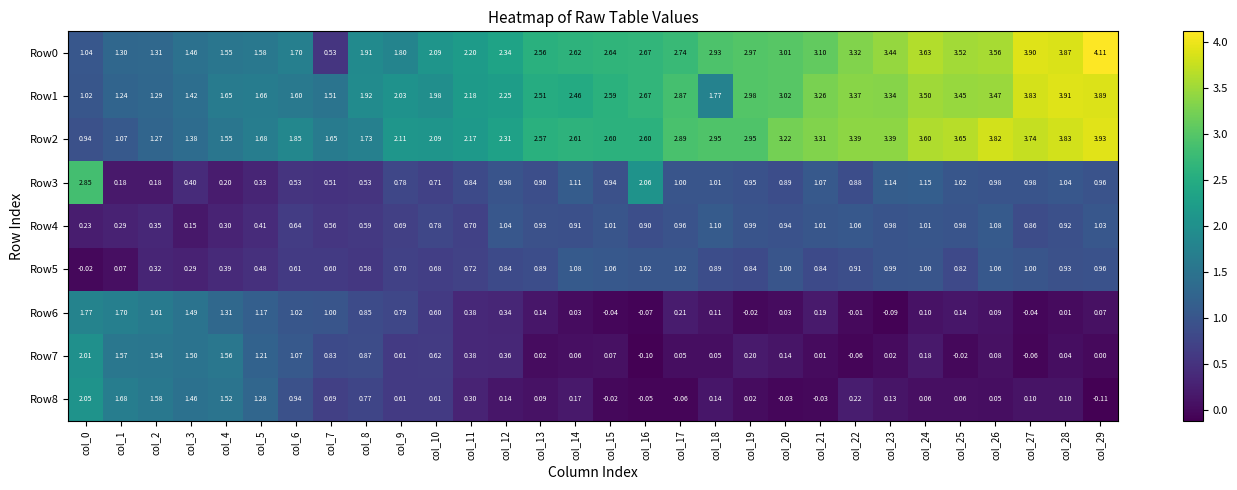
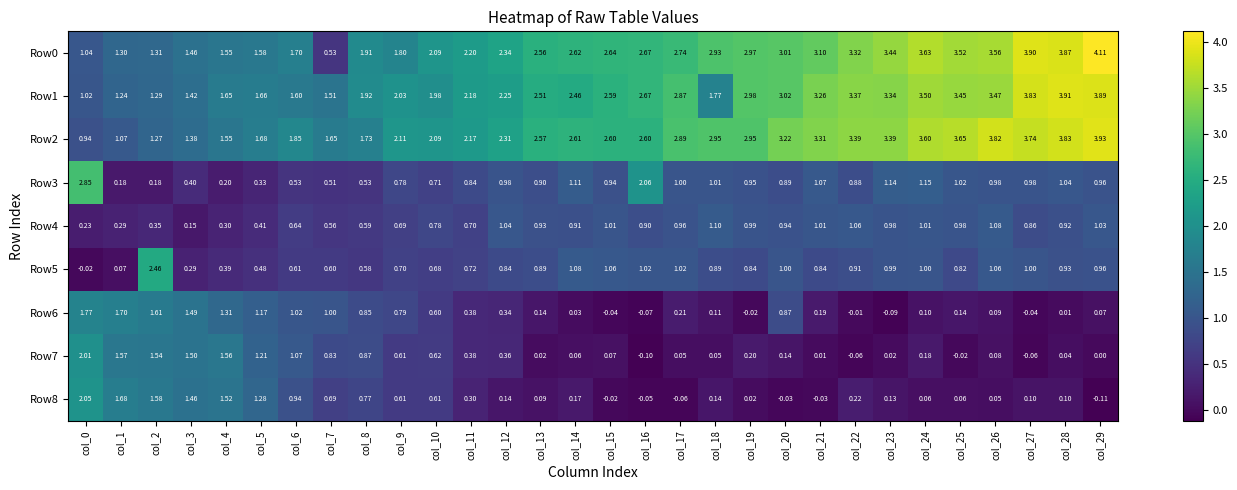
Row5, col_2: 0.32 -> 2.46
Row6, col_20: 0.03 -> 0.87
